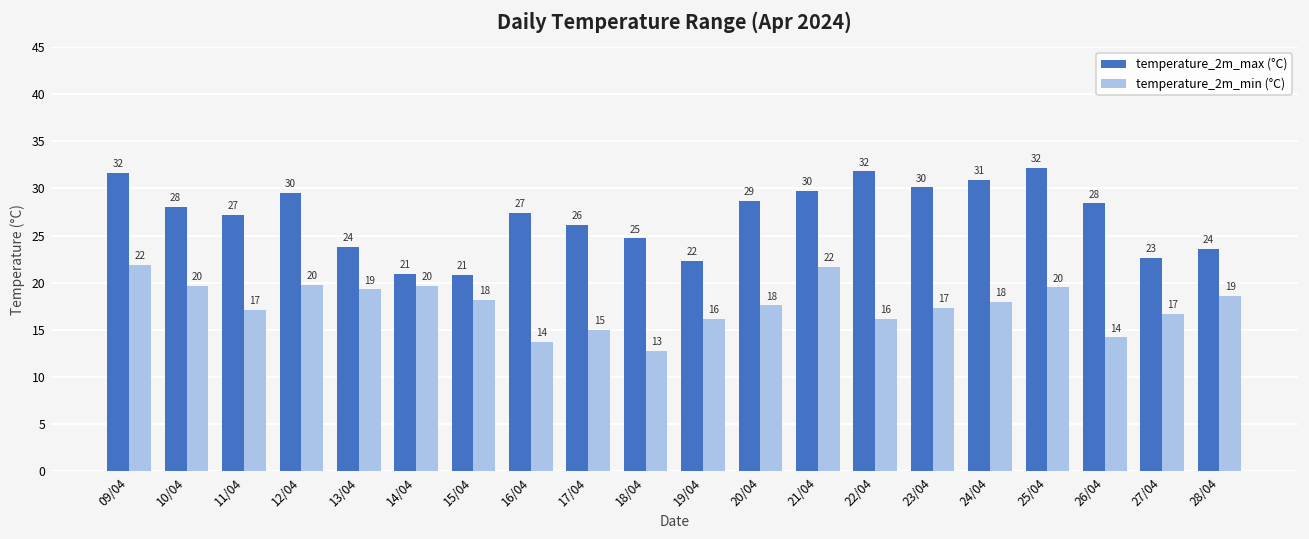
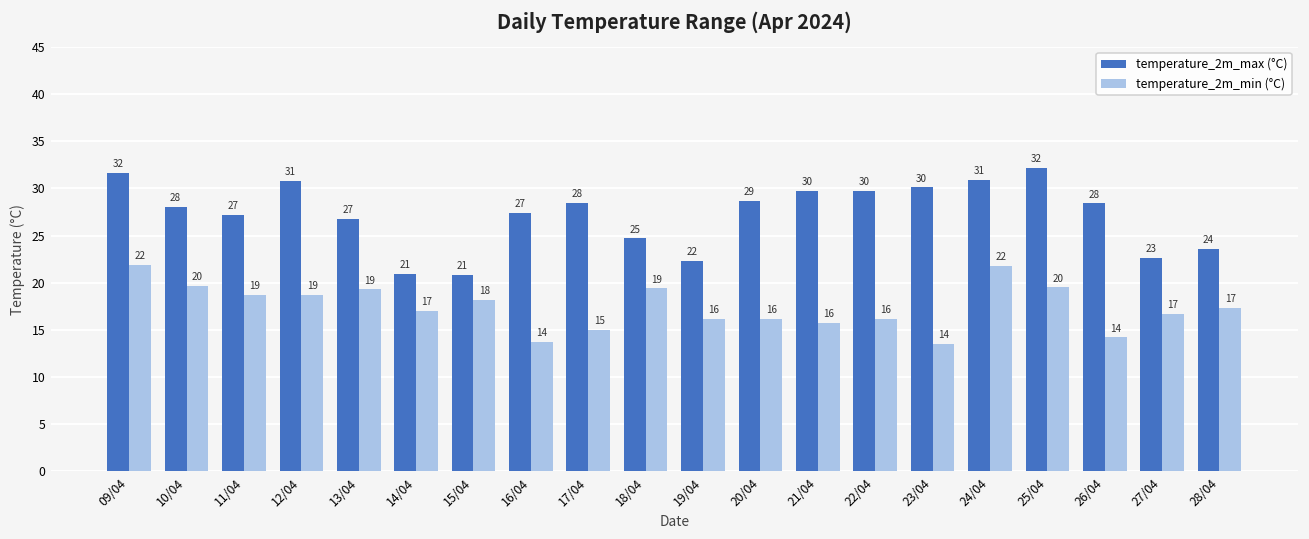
temperature_2m_min (°C), 11/04: 17 -> 19
temperature_2m_max (°C), 12/04: 30 -> 31
temperature_2m_min (°C), 12/04: 20 -> 19
temperature_2m_max (°C), 13/04: 24 -> 27
temperature_2m_min (°C), 14/04: 20 -> 17
temperature_2m_max (°C), 17/04: 26 -> 28
temperature_2m_min (°C), 18/04: 13 -> 19
temperature_2m_min (°C), 20/04: 18 -> 16
temperature_2m_min (°C), 21/04: 22 -> 16
temperature_2m_max (°C), 22/04: 32 -> 30
temperature_2m_min (°C), 23/04: 17 -> 14
temperature_2m_min (°C), 24/04: 18 -> 22
temperature_2m_min (°C), 28/04: 19 -> 17
